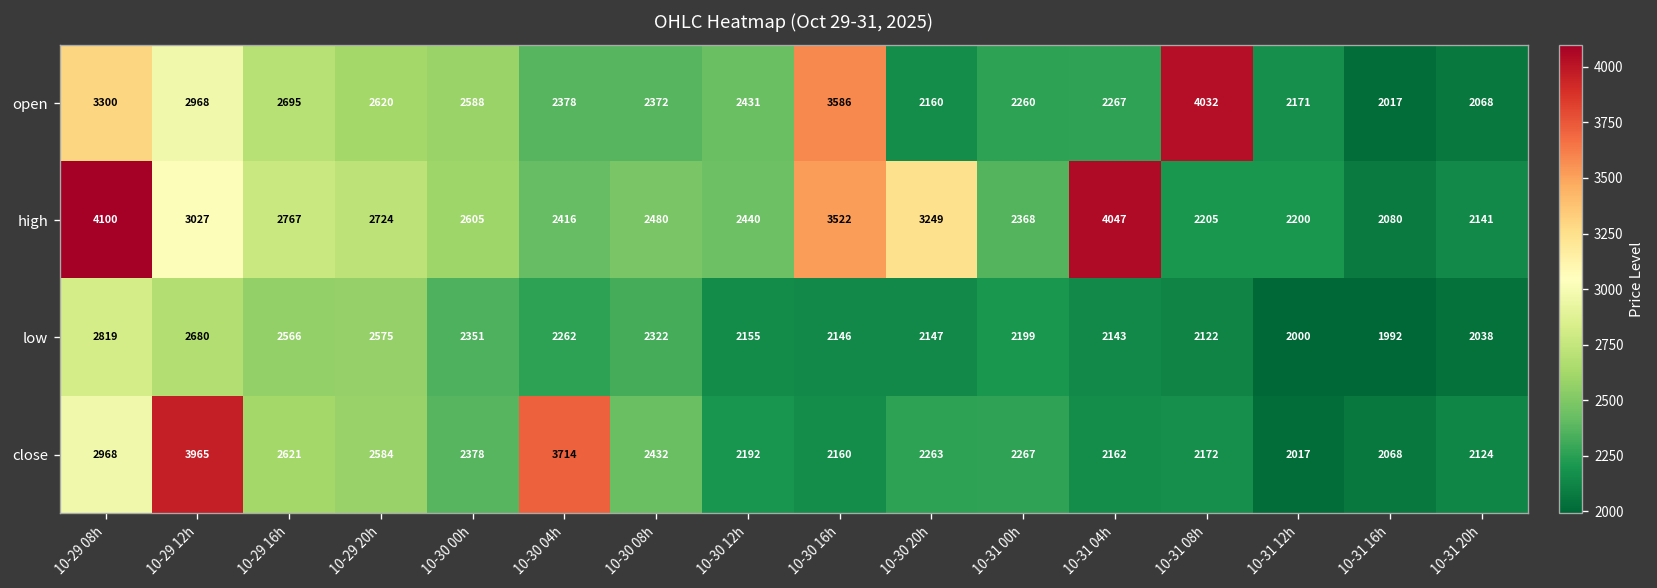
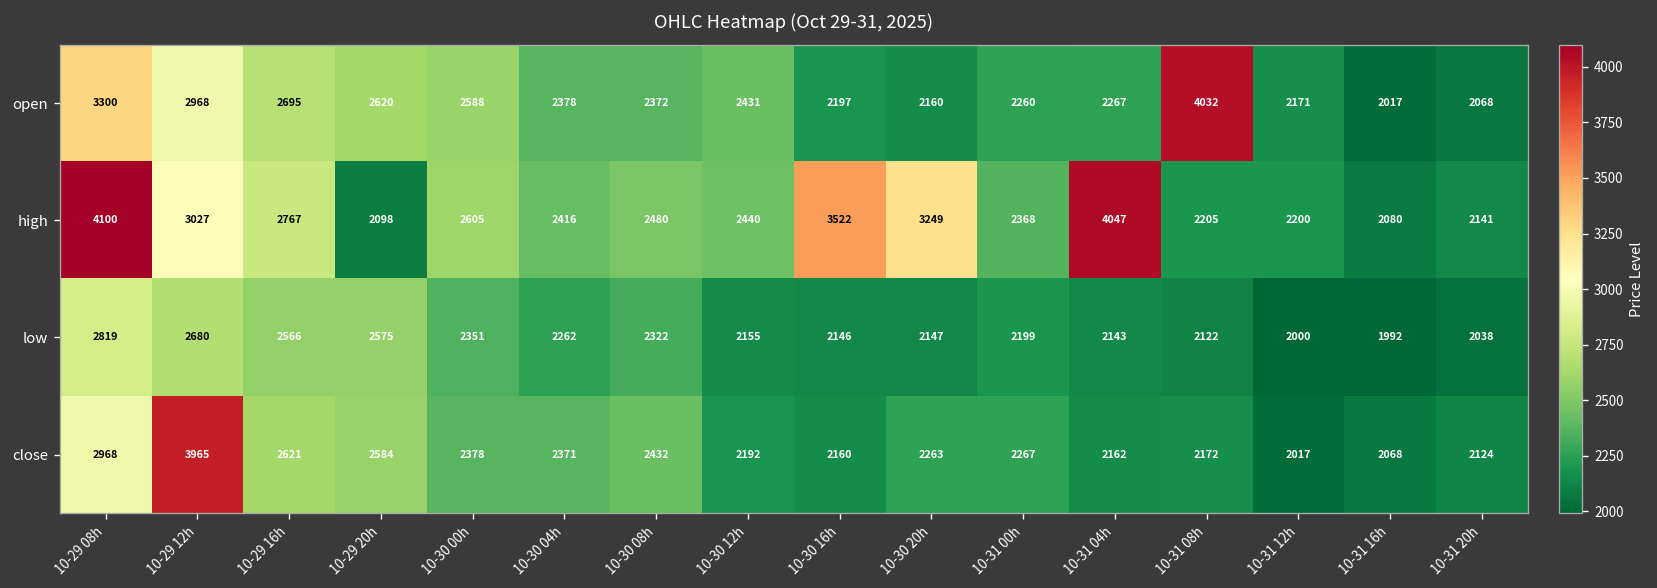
open, 10-30 16h: 3586 -> 2197
high, 10-29 20h: 2724 -> 2098
close, 10-30 04h: 3714 -> 2371
